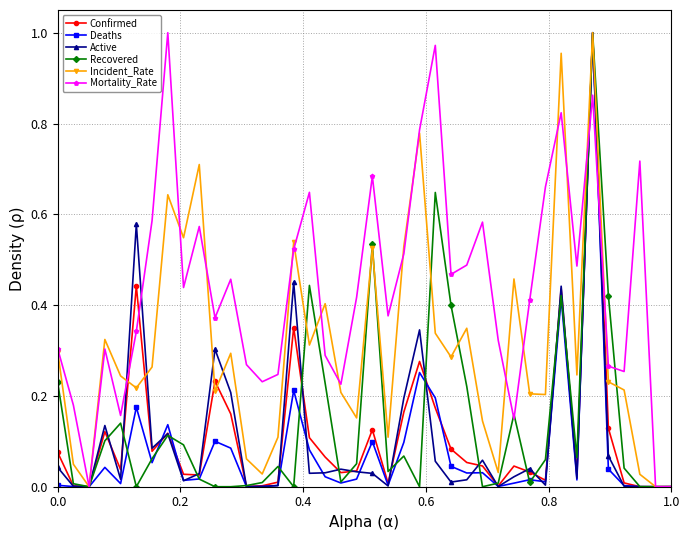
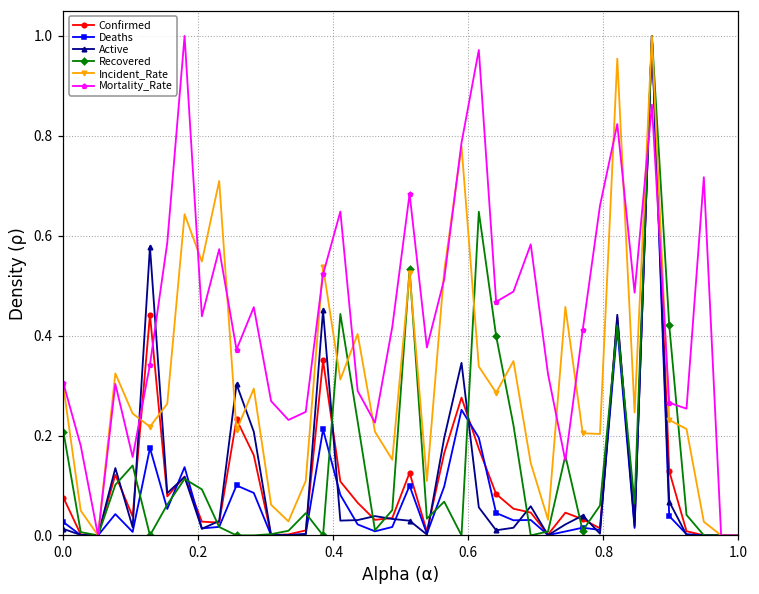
Deaths, 0.0: 0.00 -> 0.03
Active, 0.0: 0.04 -> 0.01
Recovered, 0.0: 0.23 -> 0.21
